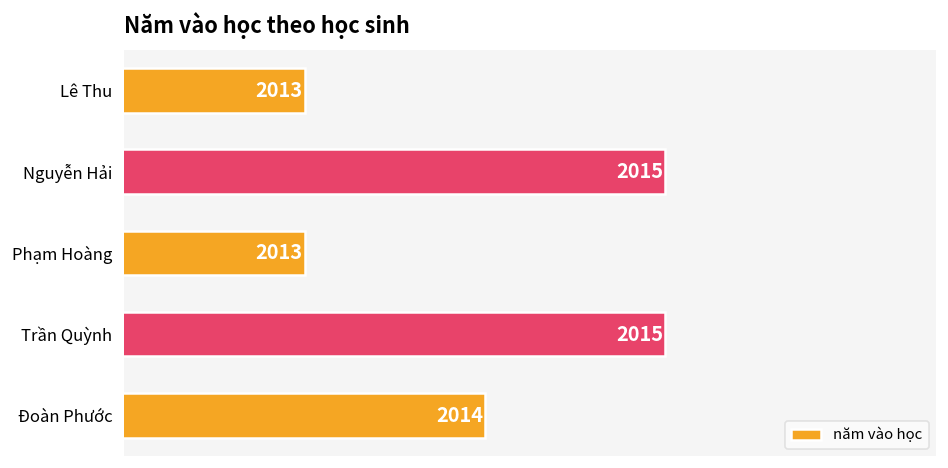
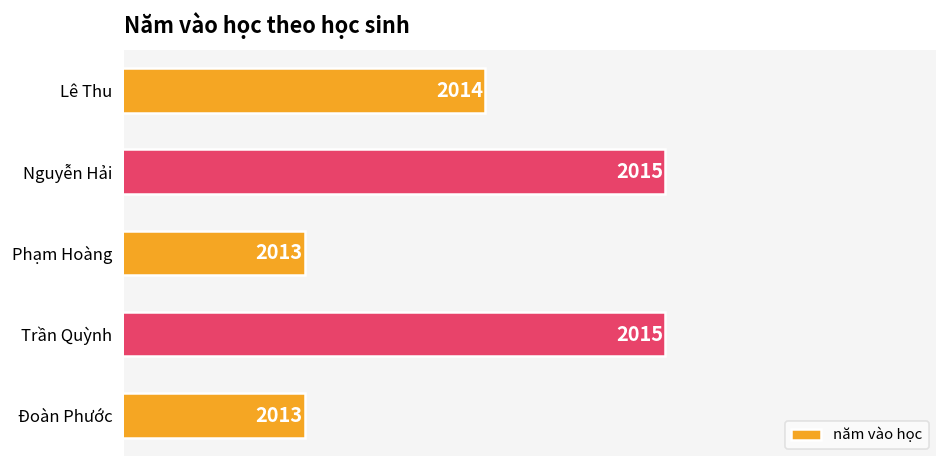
Lê Thu: 2013 -> 2014
Đoàn Phước: 2014 -> 2013
